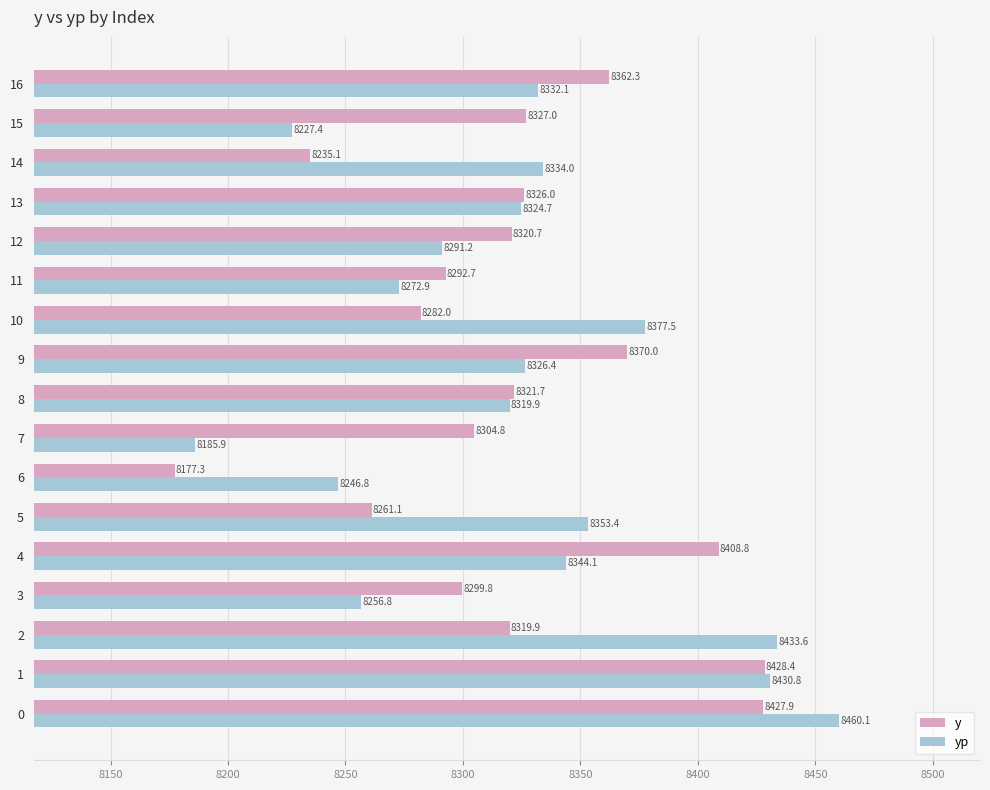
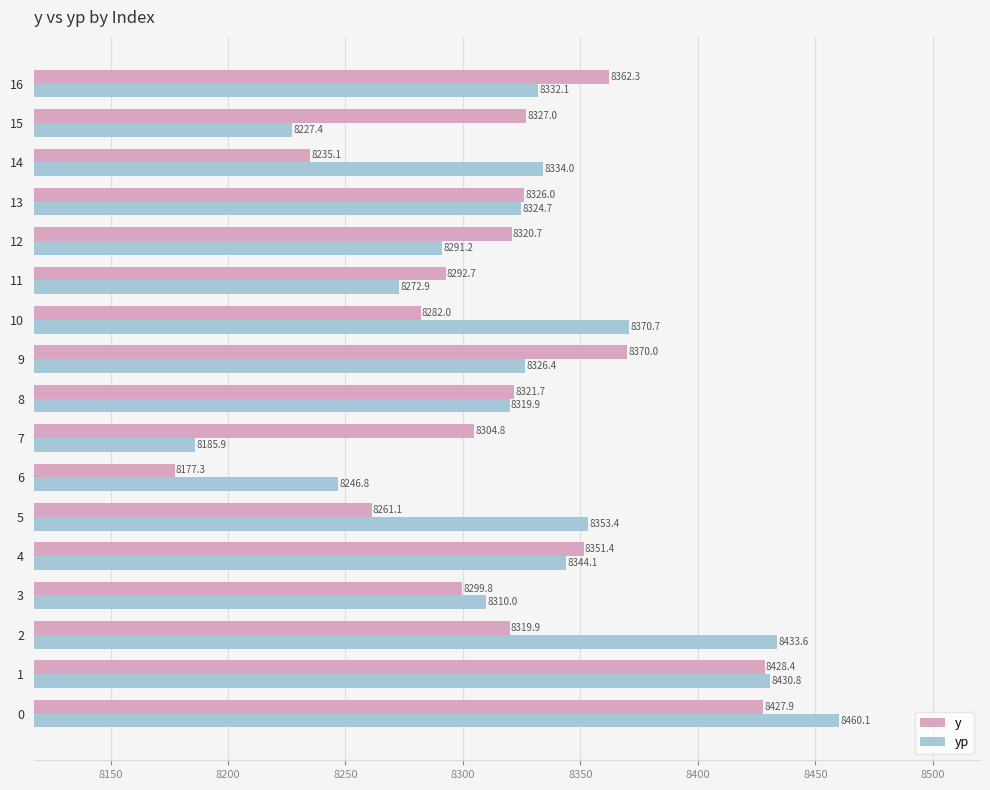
yp, 10: 8377.5 -> 8370.7
y, 4: 8408.8 -> 8351.4
yp, 3: 8256.8 -> 8310.0
